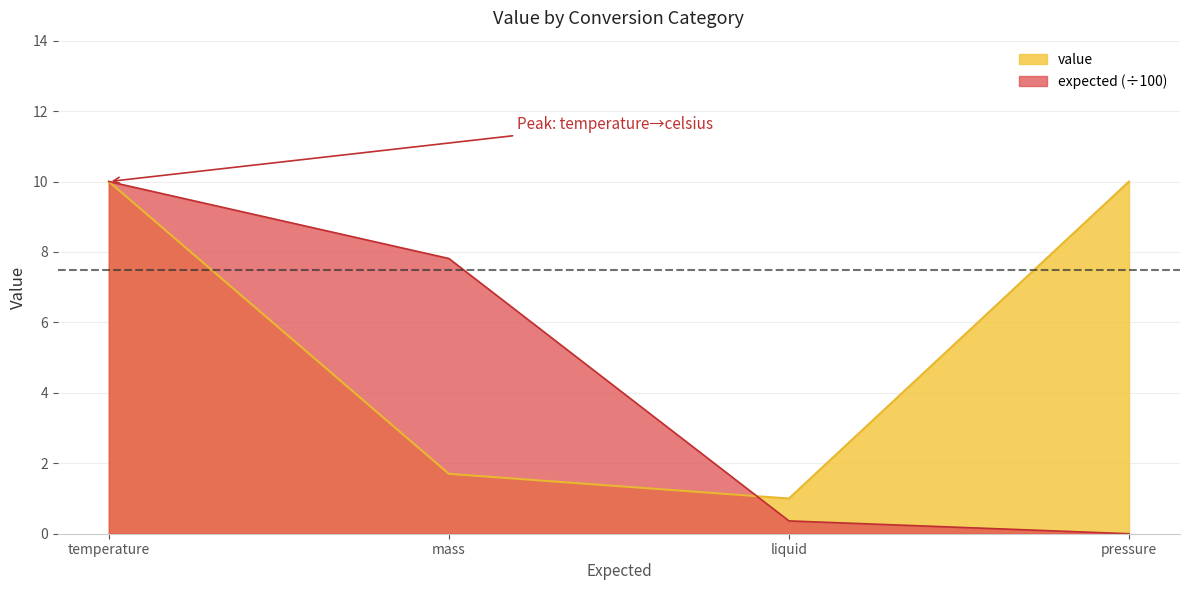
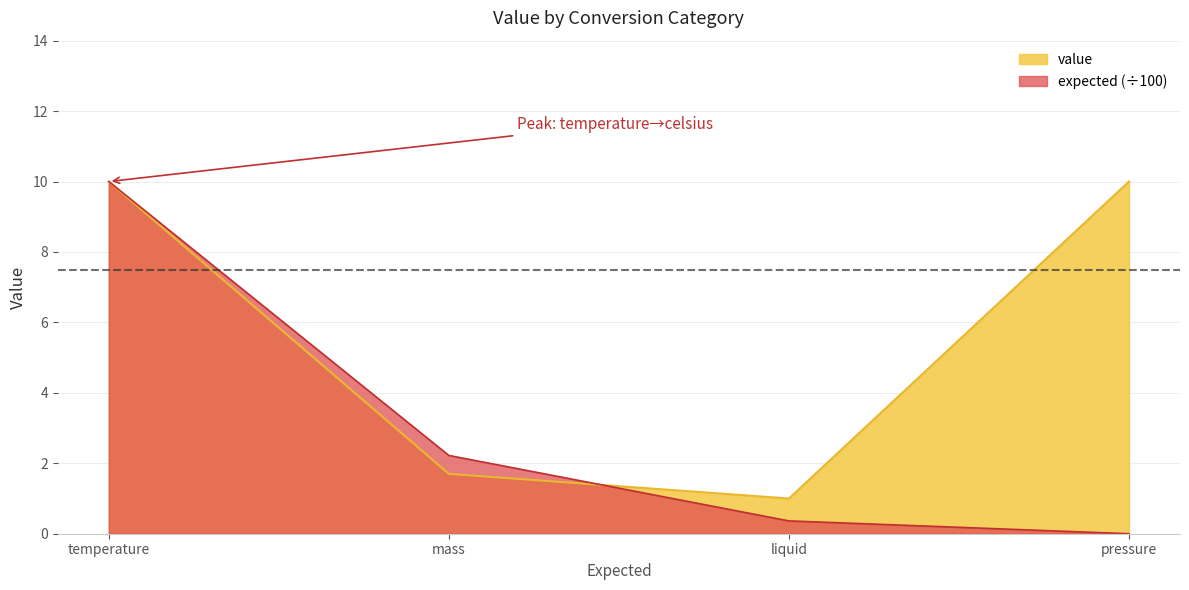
expected (÷100), mass: 7.8 -> 2.2
